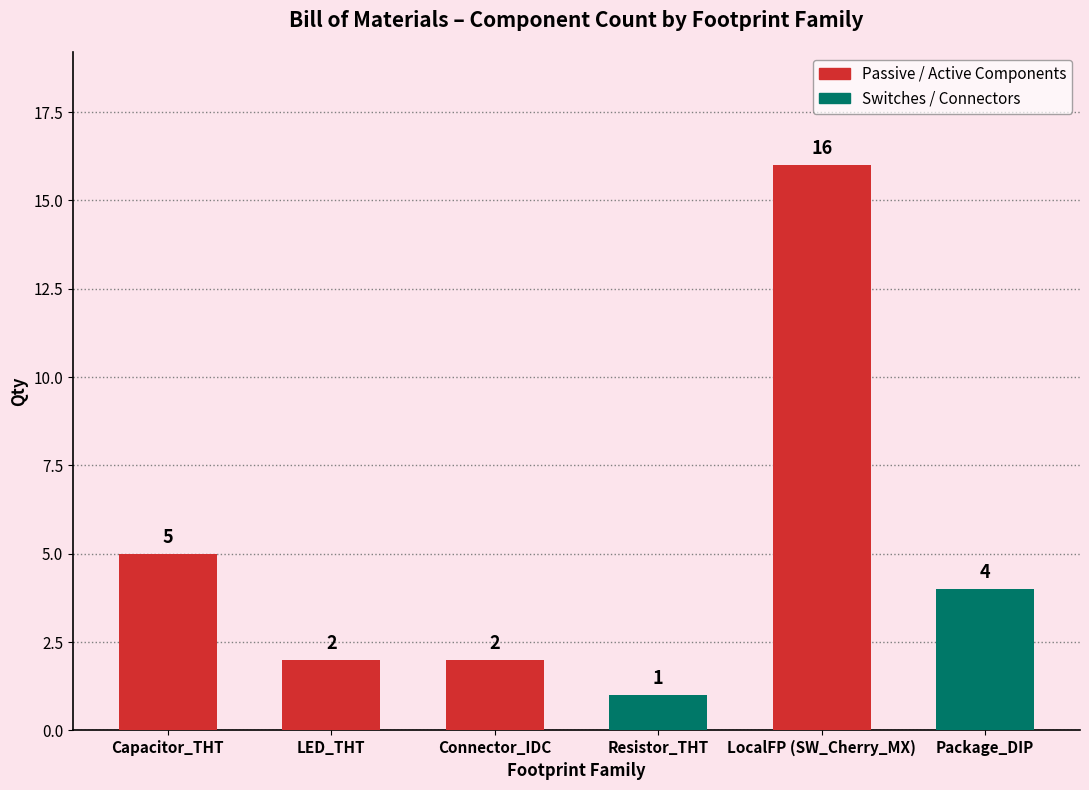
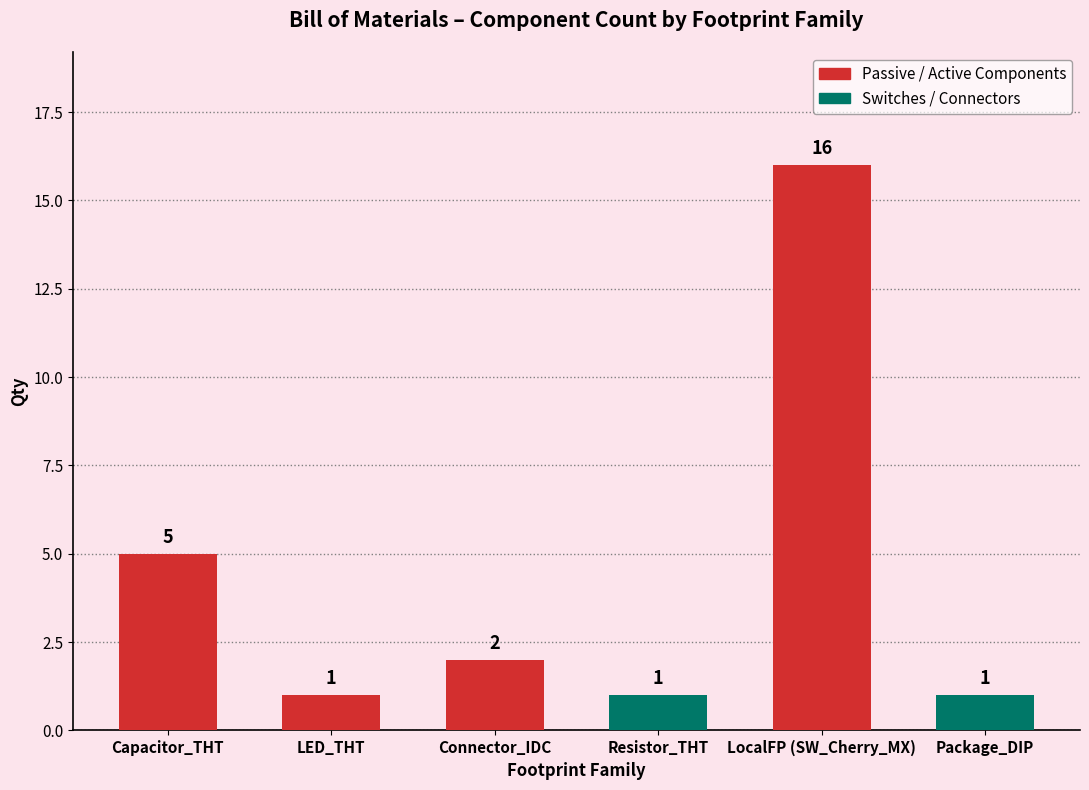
LED_THT: 2 -> 1
Package_DIP: 4 -> 1
